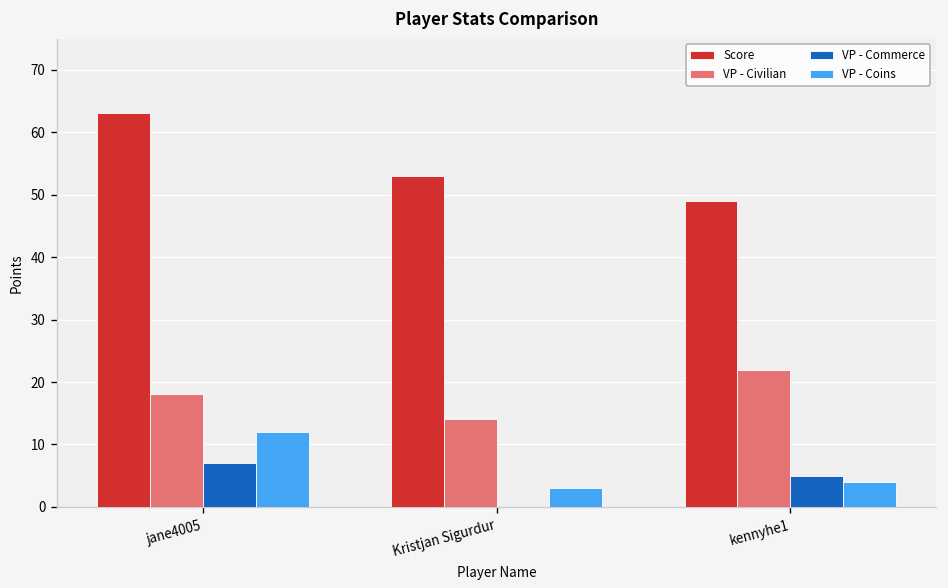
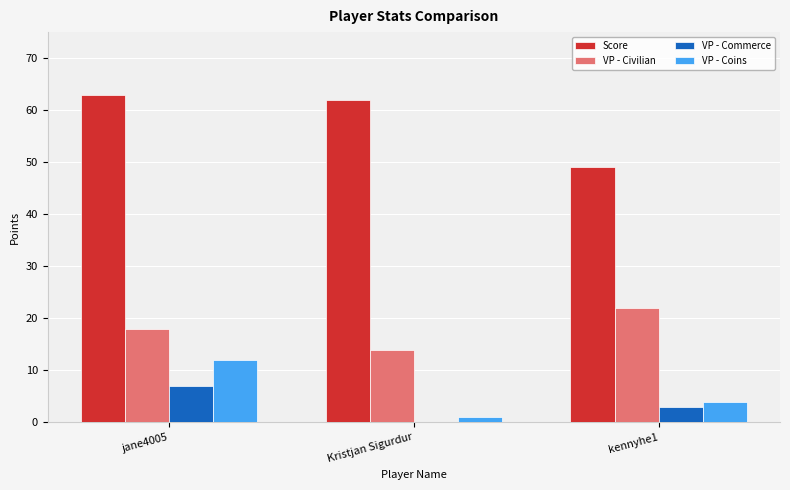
Score, Kristjan Sigurdur: 53 -> 62
VP - Coins, Kristjan Sigurdur: 3 -> 1
VP - Commerce, kennyhe1: 5 -> 3
